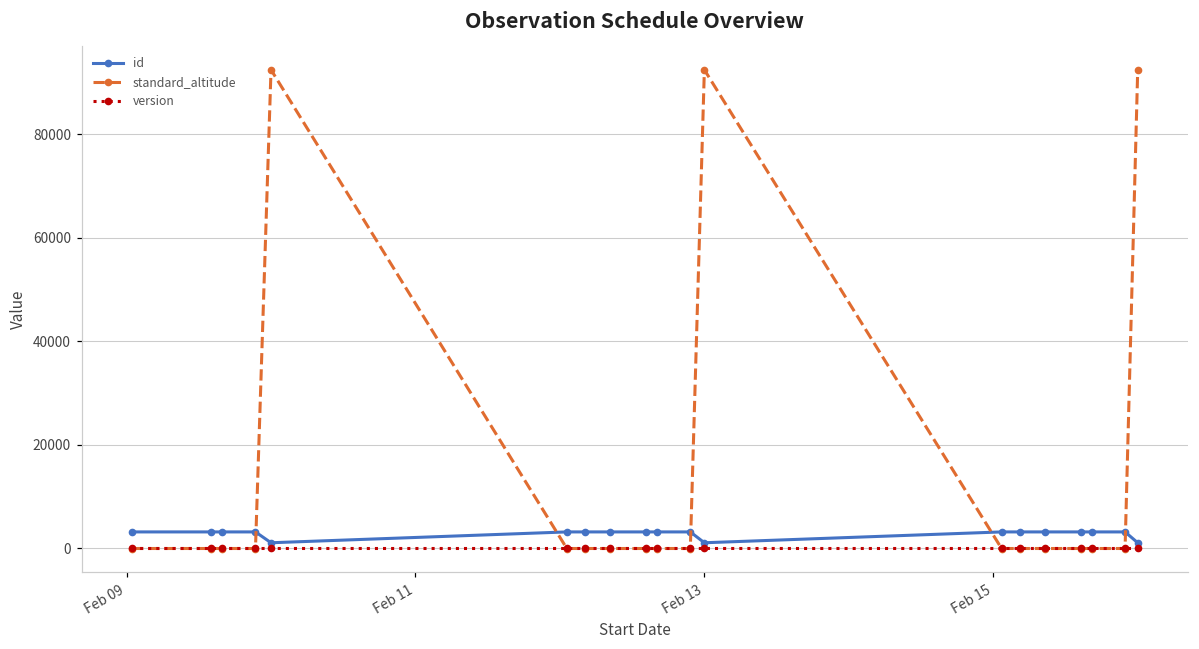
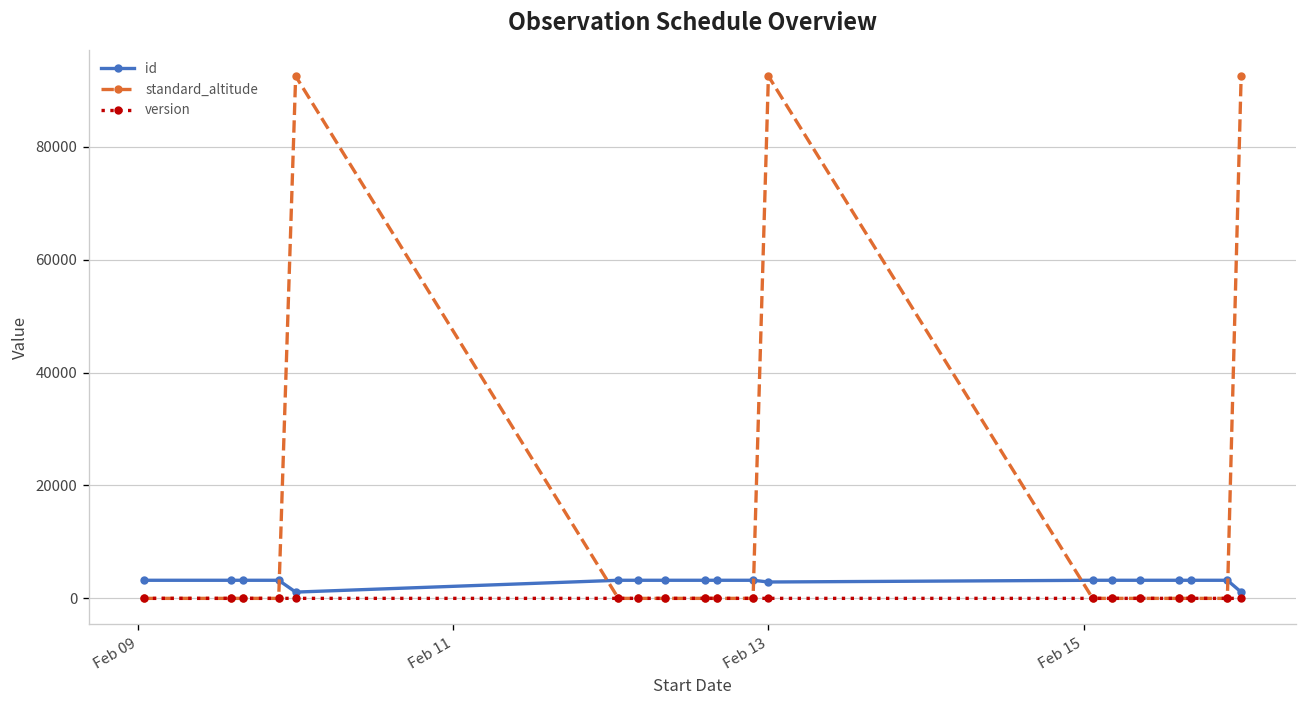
id, Feb 13: 1000 -> 3000
